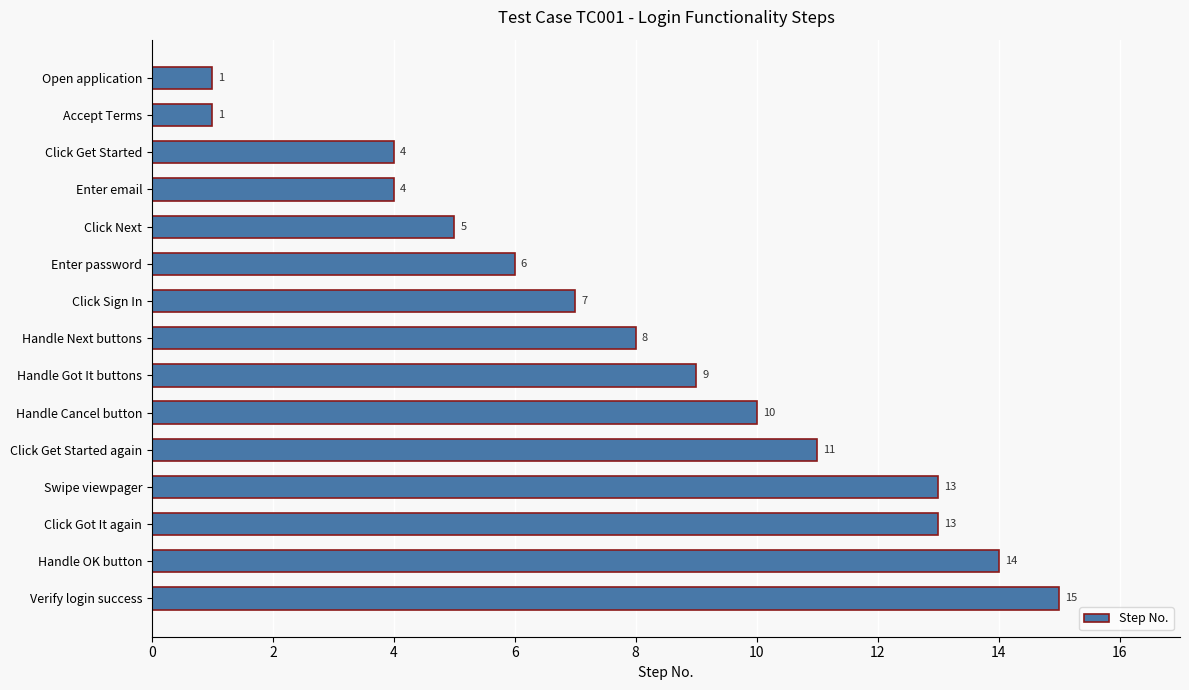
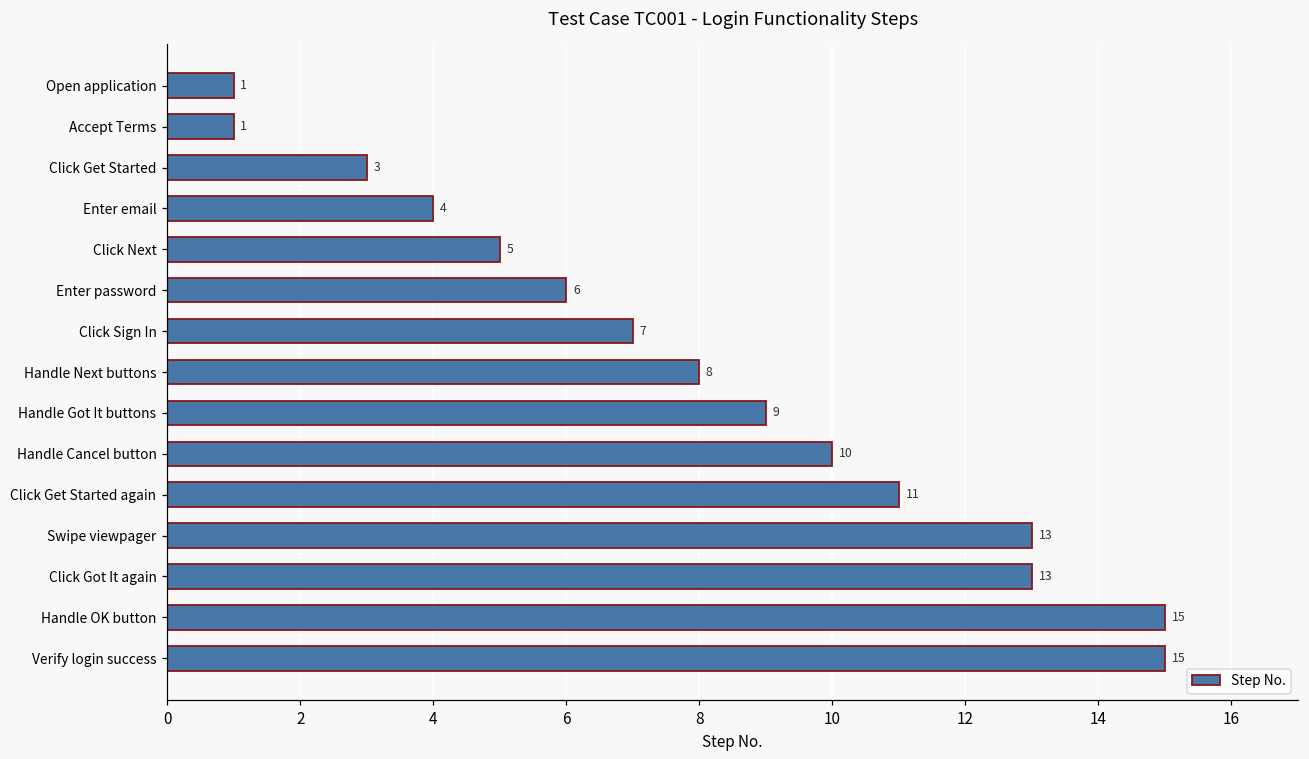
Click Get Started: 4 -> 3
Handle OK button: 14 -> 15
